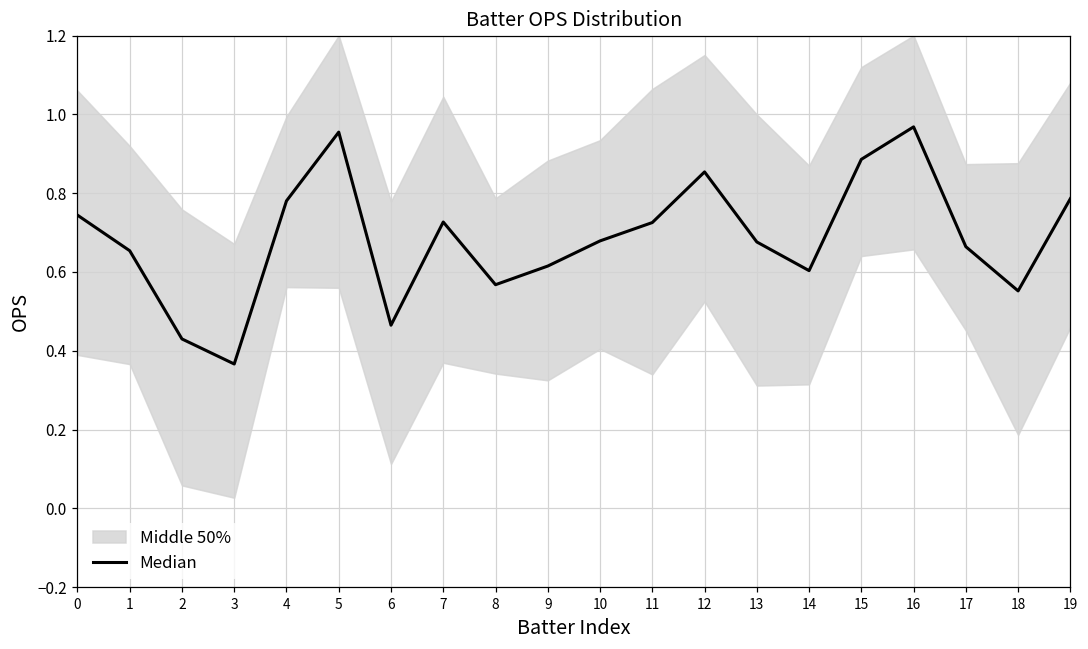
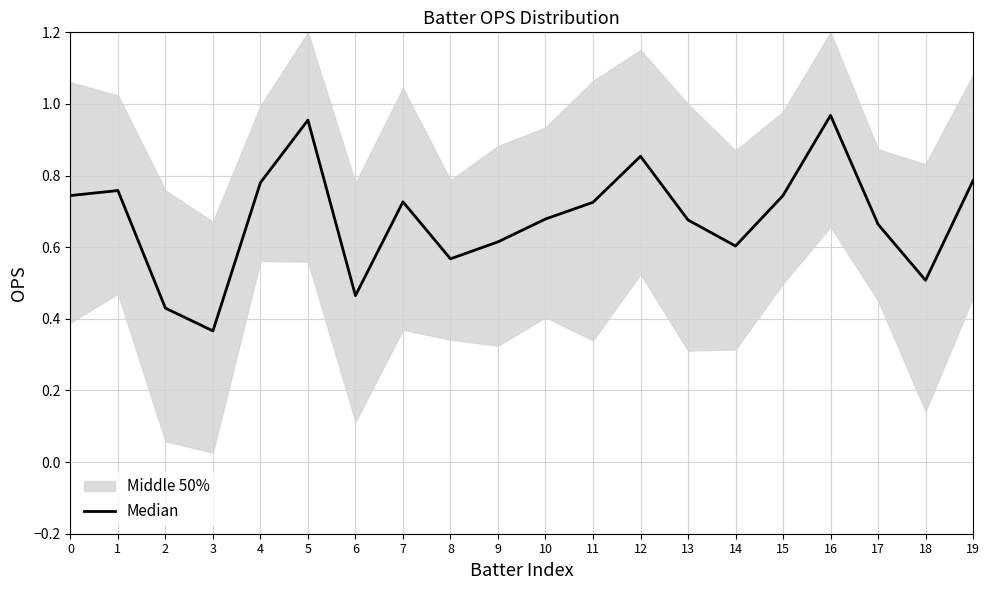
Median, 1: 0.65 -> 0.76
Median, 15: 0.89 -> 0.74
Median, 18: 0.55 -> 0.51
